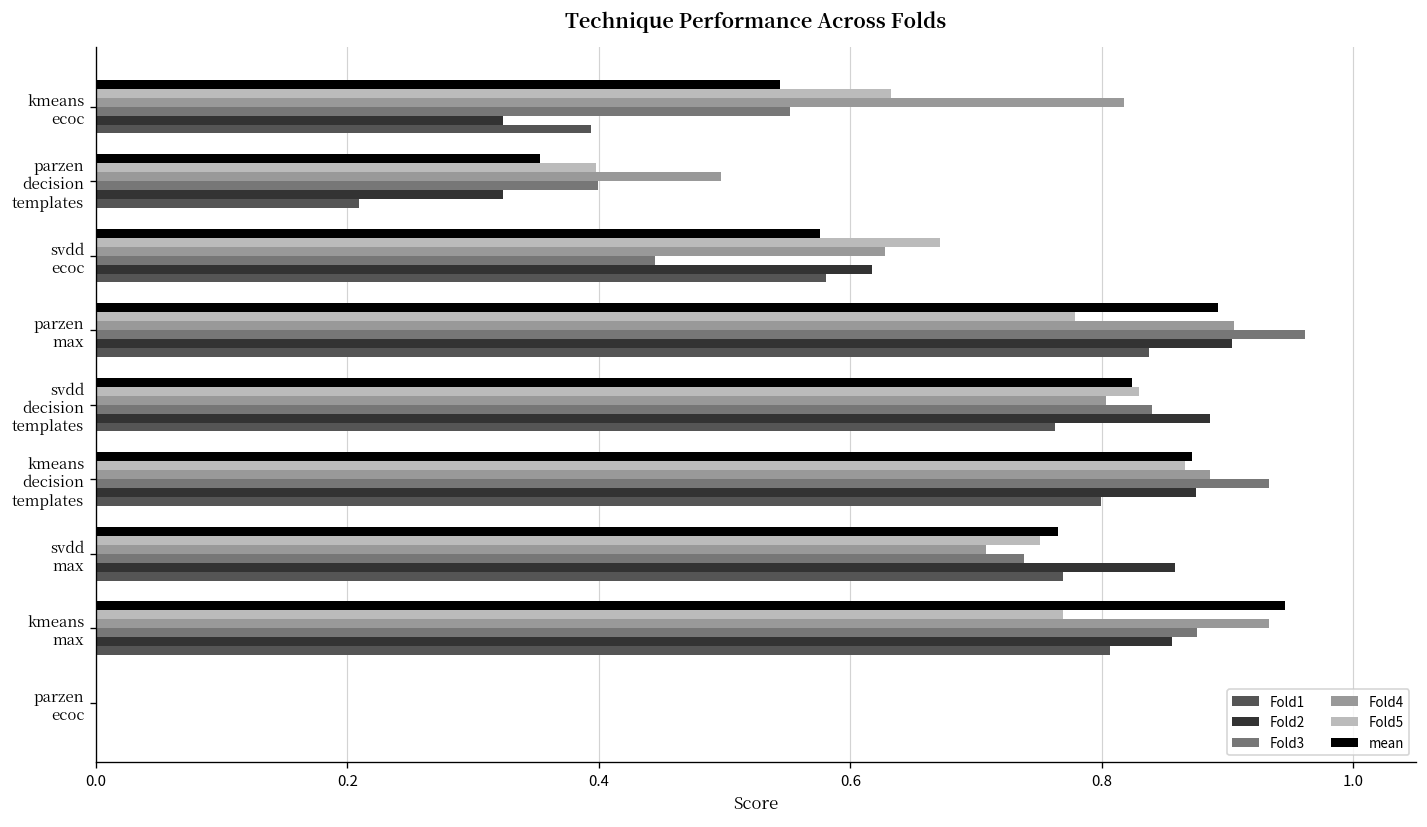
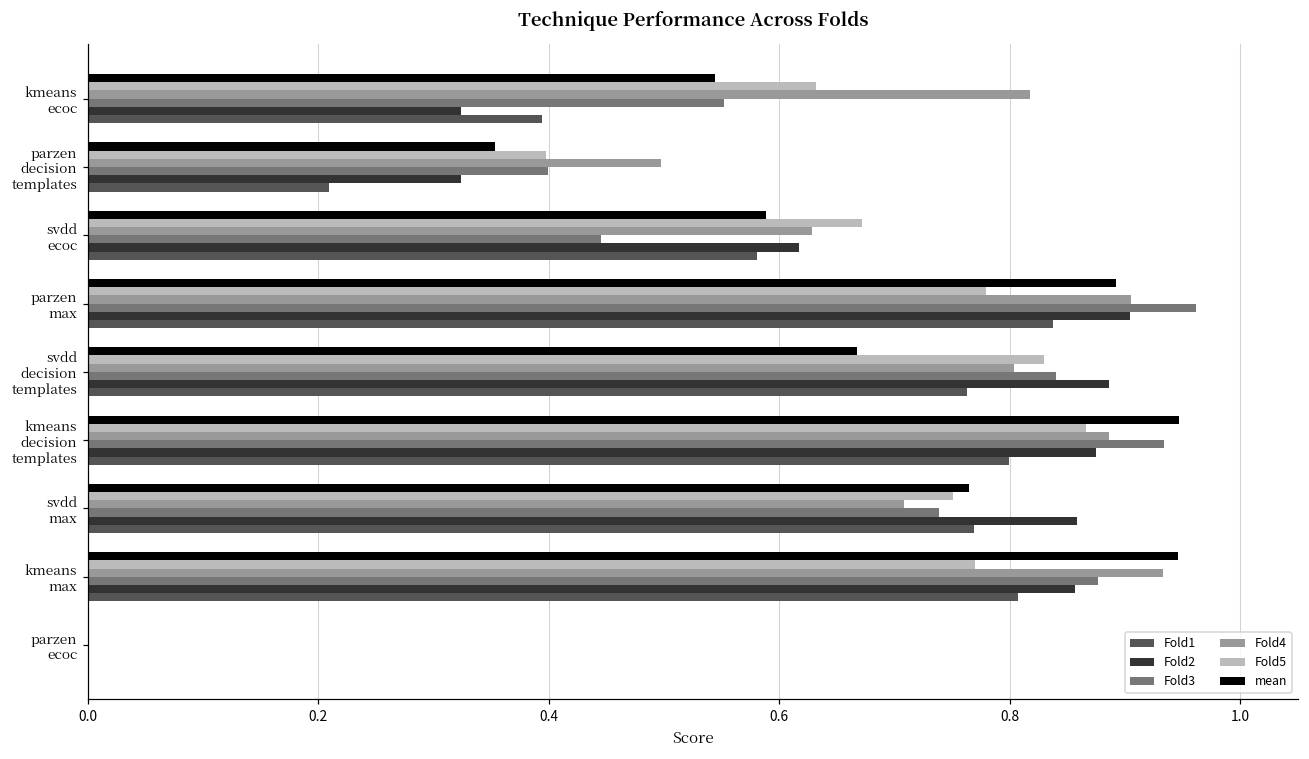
mean, svdd ecoc: 0.576 -> 0.588
mean, svdd decision templates: 0.824 -> 0.667
mean, kmeans decision templates: 0.872 -> 0.947
